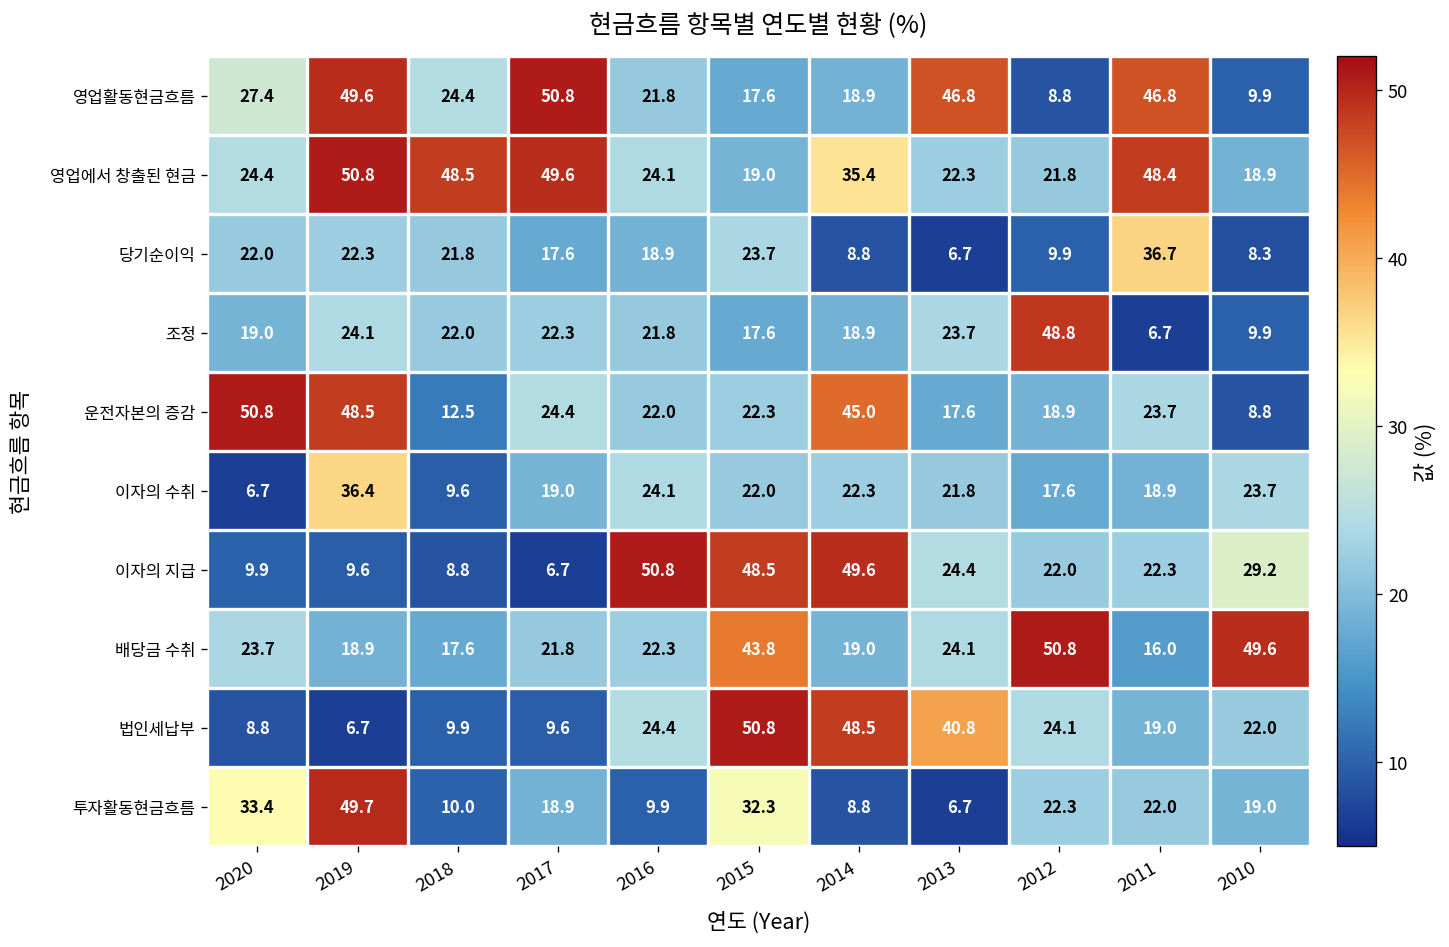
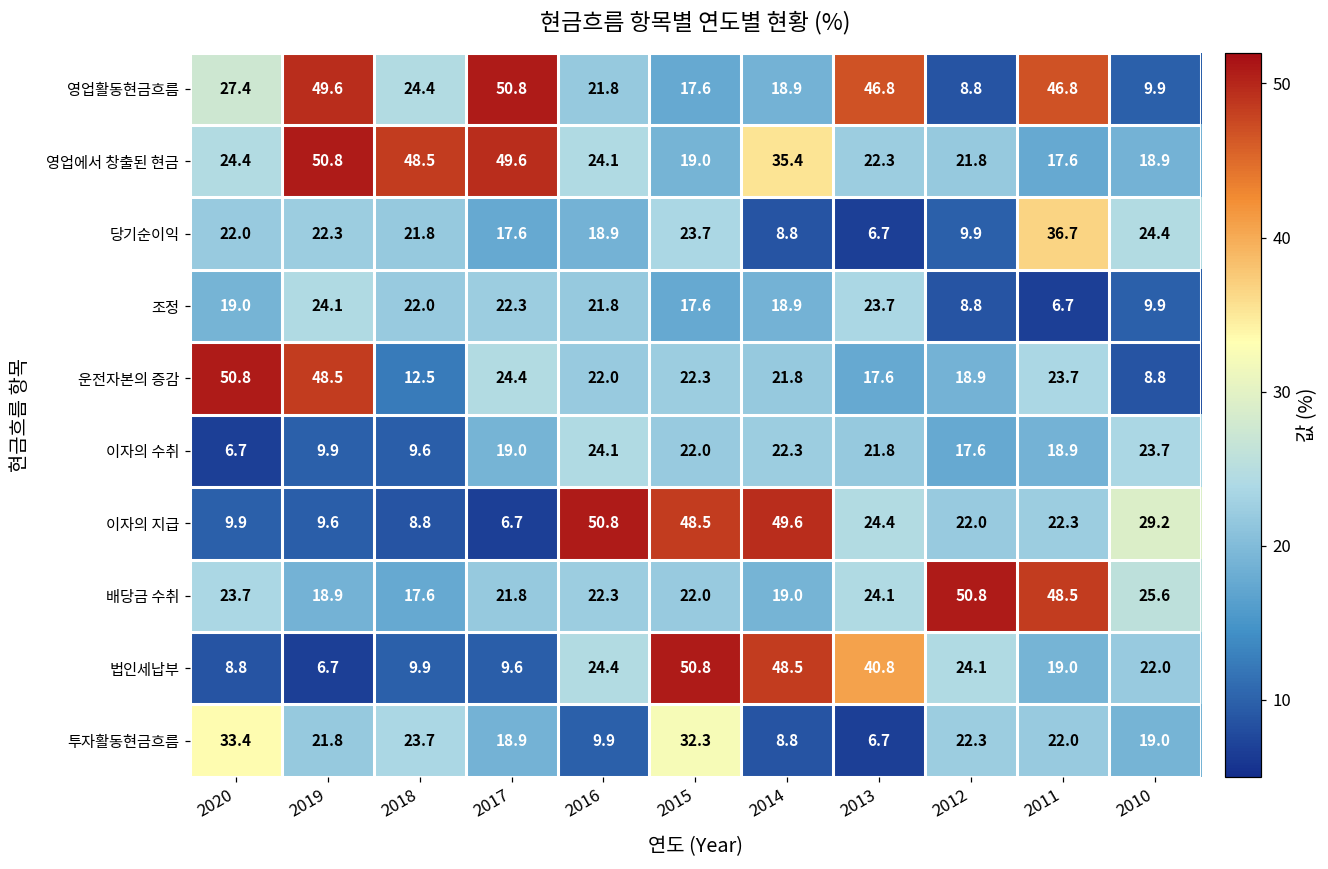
영업에서 창출된 현금, 2011: 48.4 -> 17.6
당기순이익, 2010: 8.3 -> 24.4
조정, 2012: 48.8 -> 8.8
운전자본의 증감, 2014: 45.0 -> 21.8
이자의 수취, 2019: 36.4 -> 9.9
배당금 수취, 2015: 43.8 -> 22.0
배당금 수취, 2011: 16.0 -> 48.5
배당금 수취, 2010: 49.6 -> 25.6
투자활동현금흐름, 2019: 49.7 -> 21.8
투자활동현금흐름, 2018: 10.0 -> 23.7
